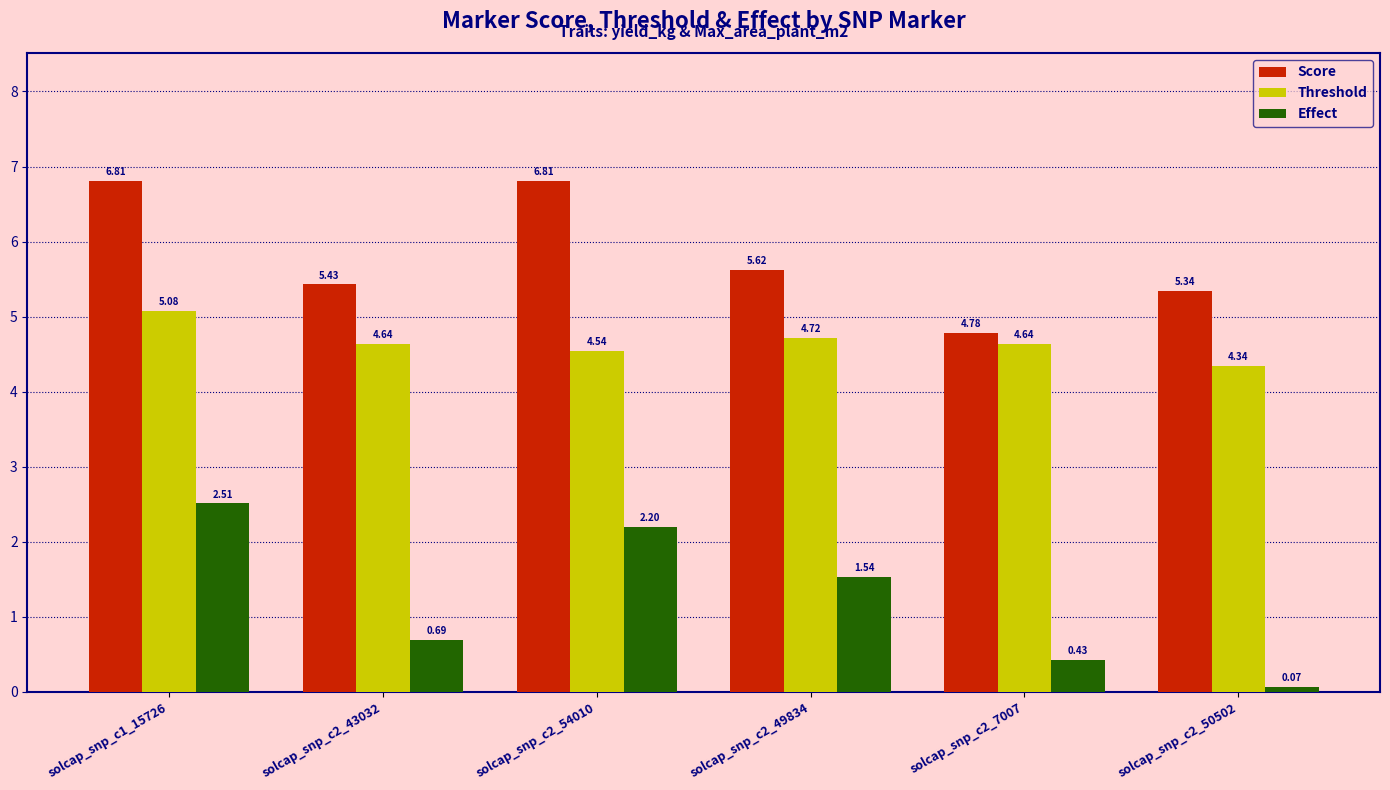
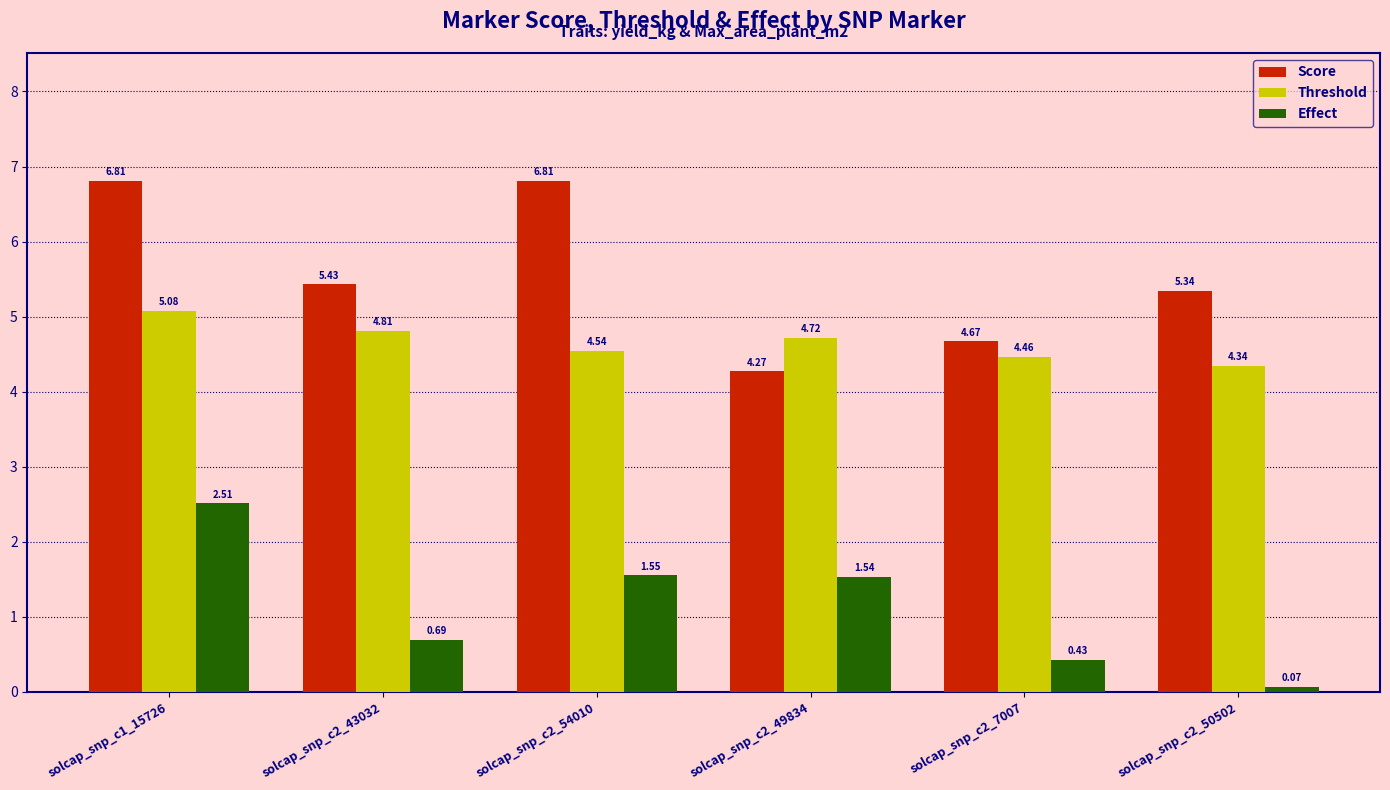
Threshold, solcap_snp_c2_43032: 4.64 -> 4.81
Effect, solcap_snp_c2_54010: 2.20 -> 1.55
Score, solcap_snp_c2_49834: 5.62 -> 4.27
Score, solcap_snp_c2_7007: 4.78 -> 4.67
Threshold, solcap_snp_c2_7007: 4.64 -> 4.46
